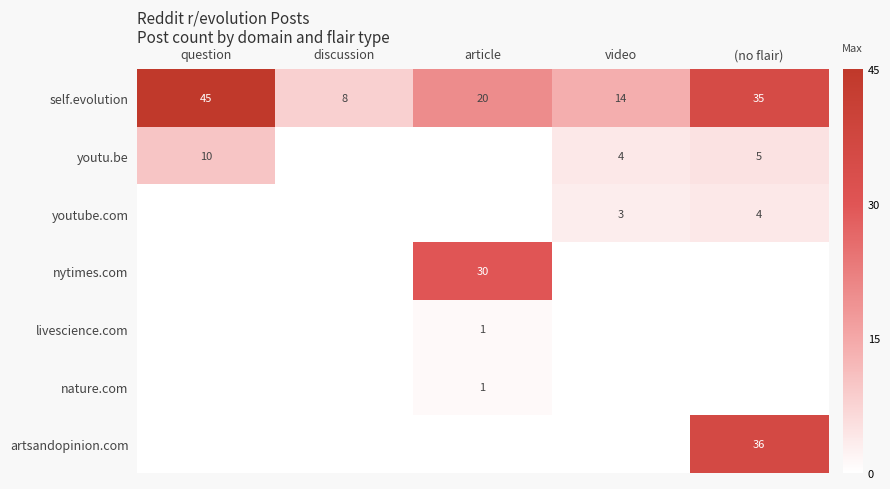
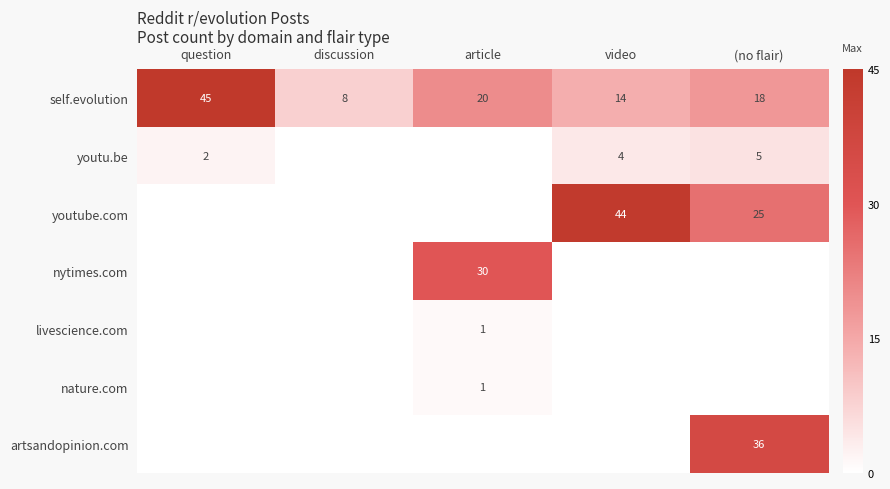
self.evolution, (no flair): 35 -> 18
youtu.be, question: 10 -> 2
youtube.com, video: 3 -> 44
youtube.com, (no flair): 4 -> 25
